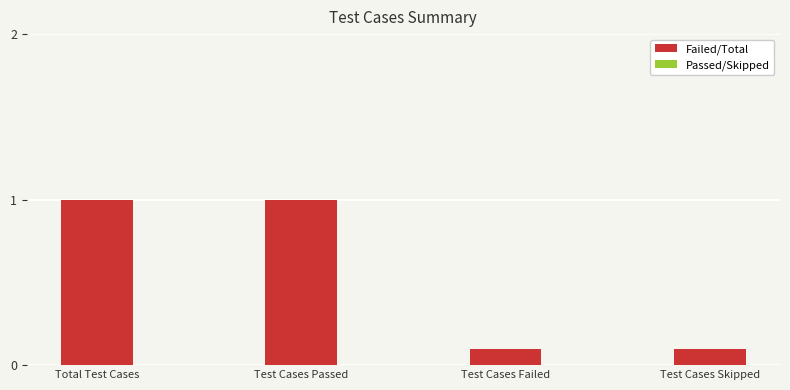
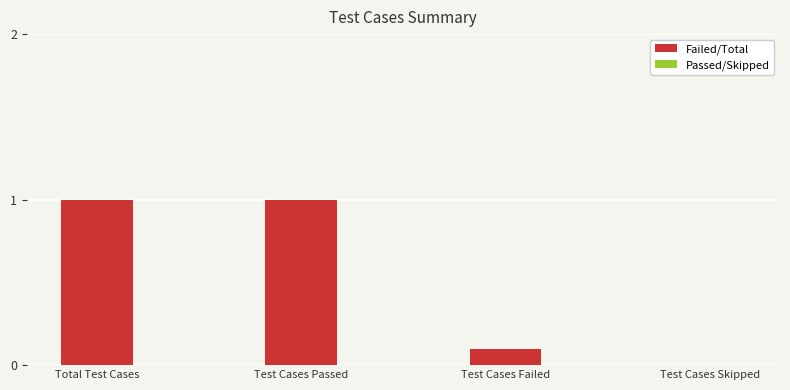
Test Cases Skipped: 0.1 -> 0.0
